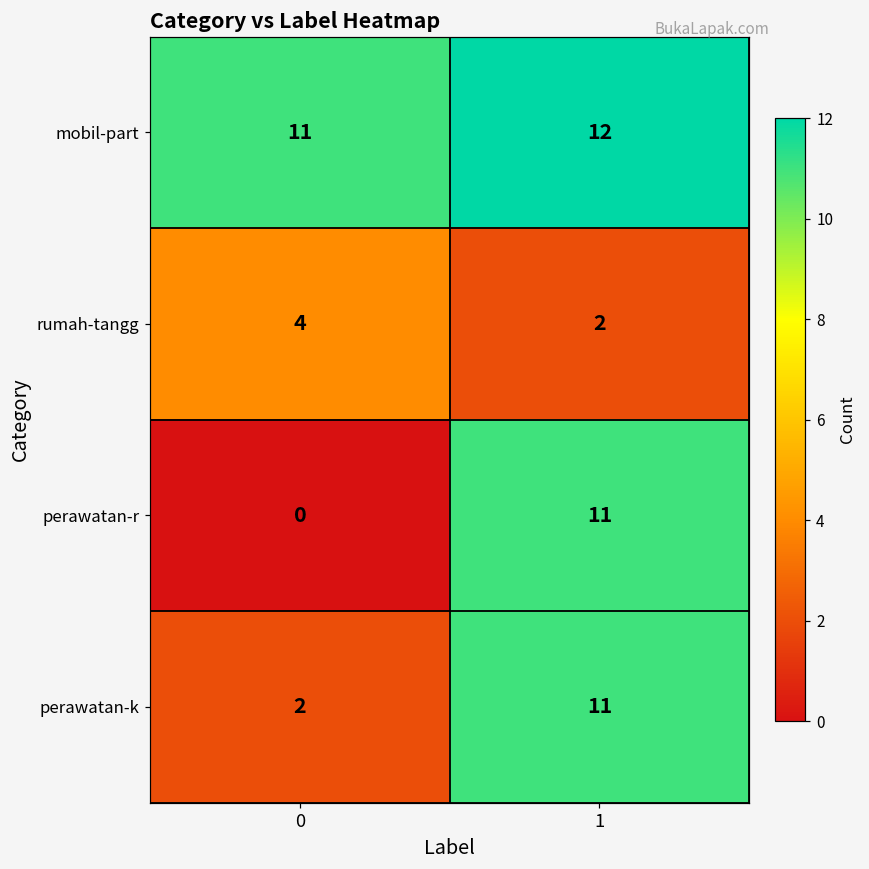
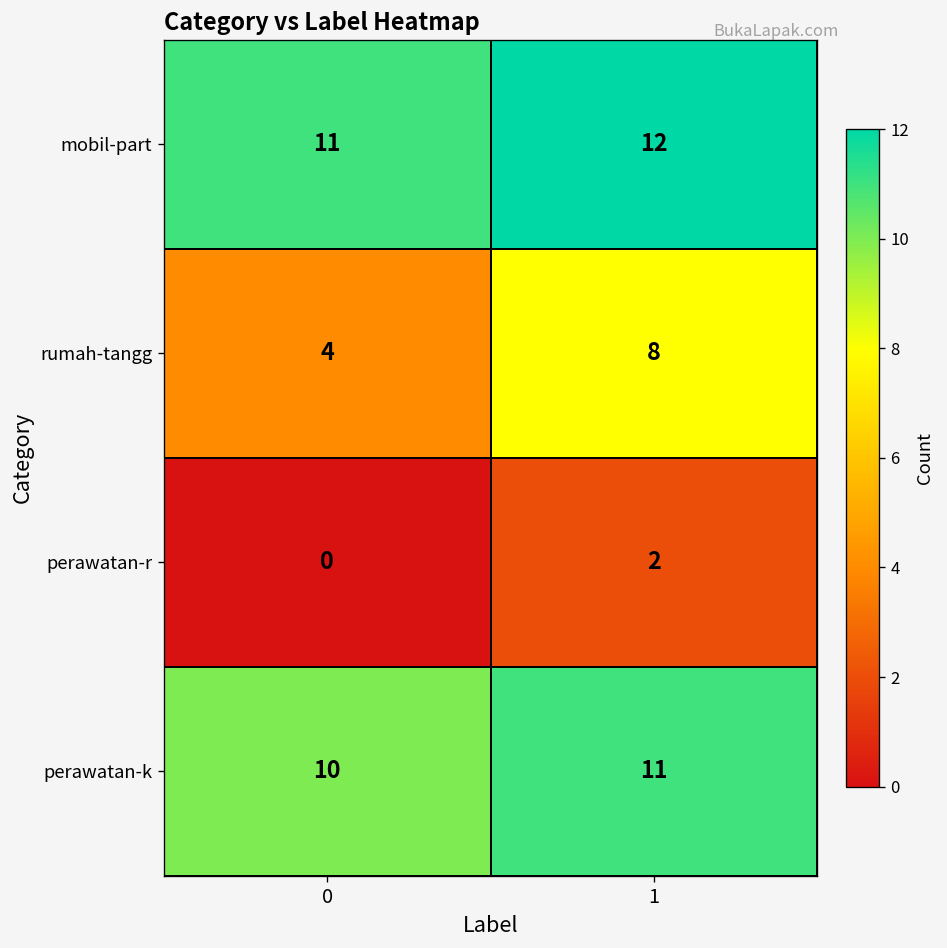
rumah-tangg, 1: 2 -> 8
perawatan-r, 1: 11 -> 2
perawatan-k, 0: 2 -> 10
